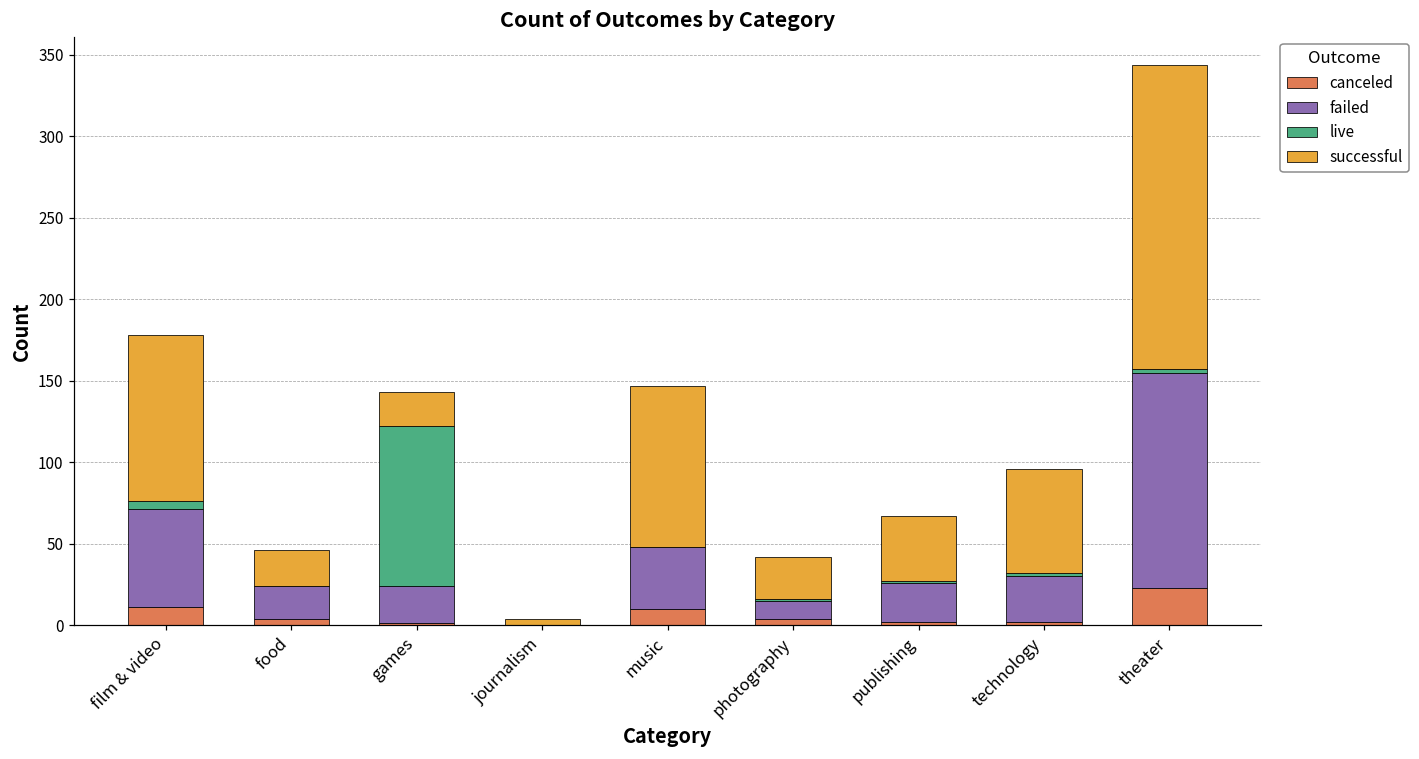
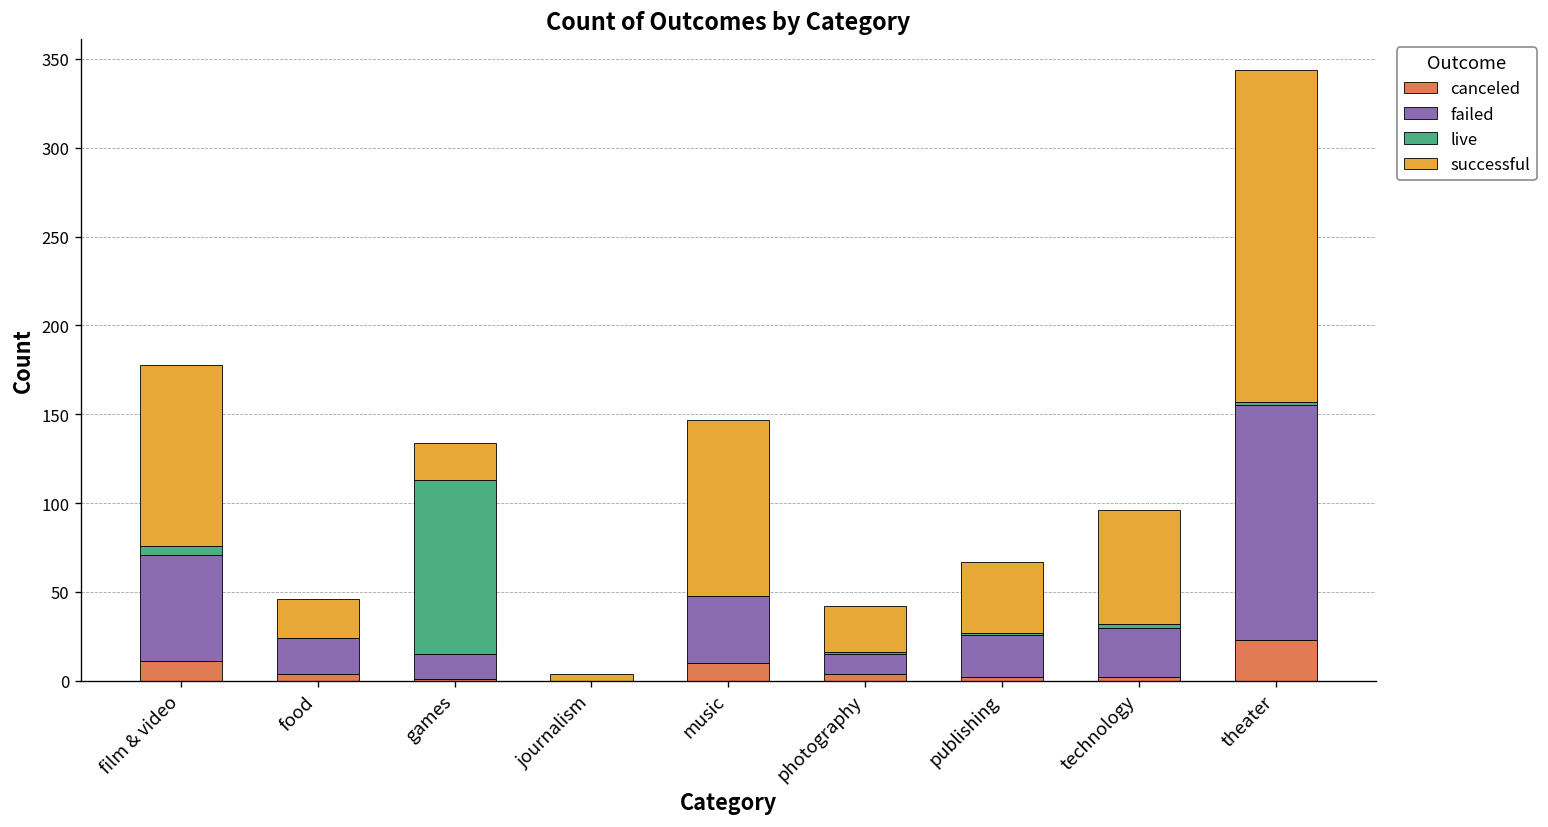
failed, games: 23 -> 14
